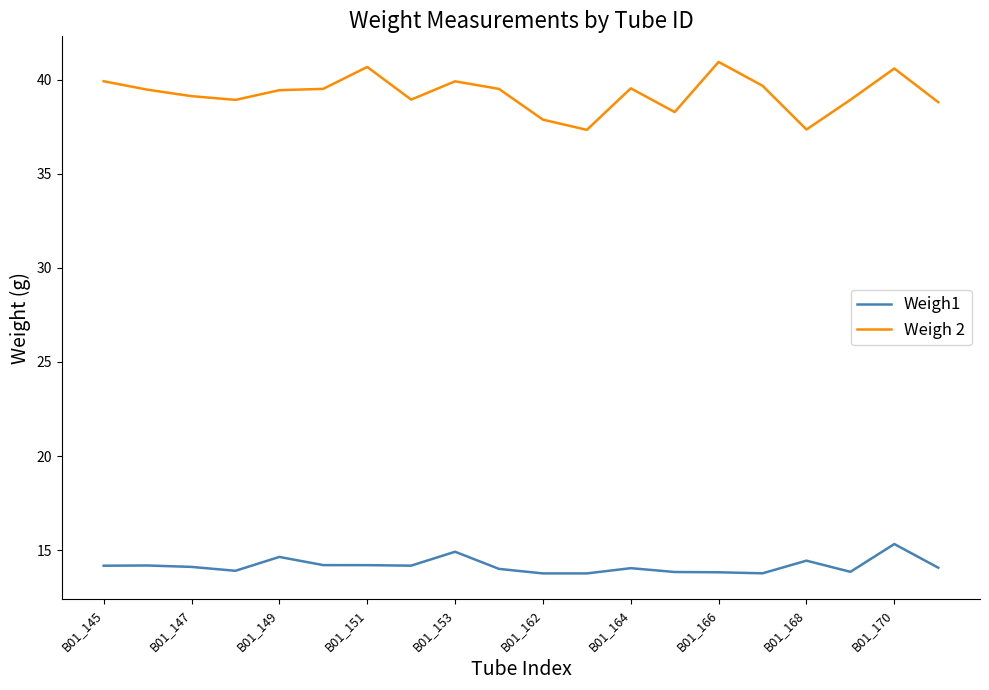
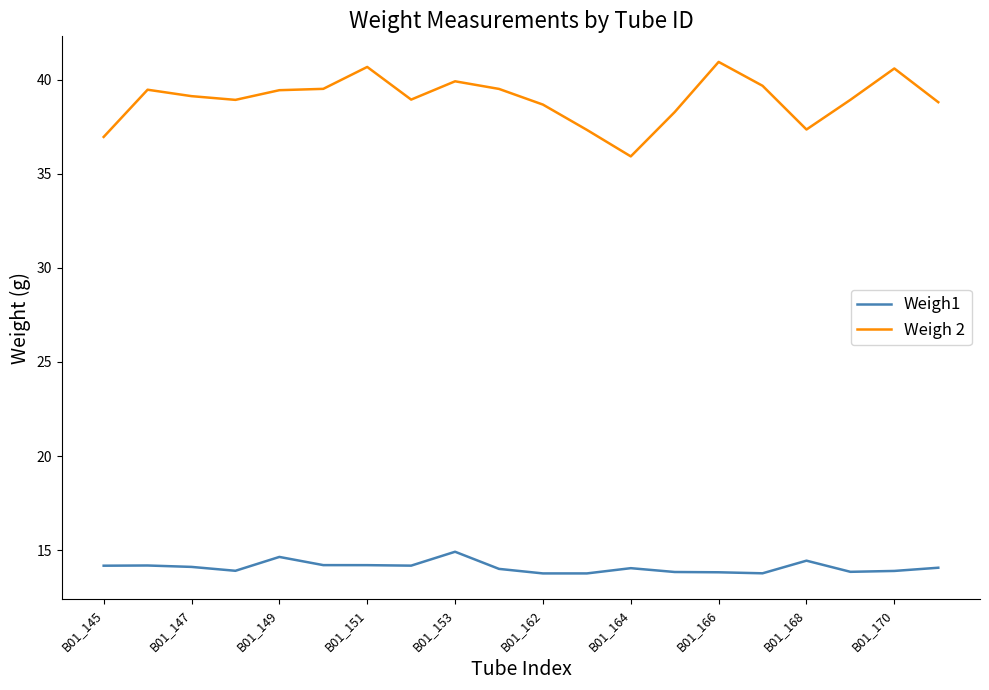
Weigh 2, B01_145: 39.9 -> 37.0
Weigh 2, B01_162: 37.9 -> 38.7
Weigh 2, B01_164: 39.5 -> 35.9
Weigh1, B01_170: 15.3 -> 13.9
